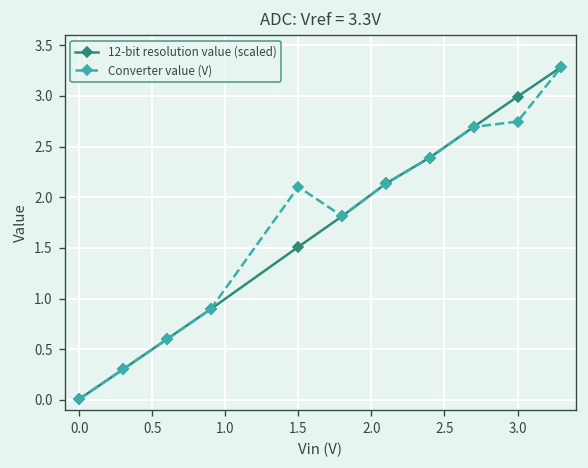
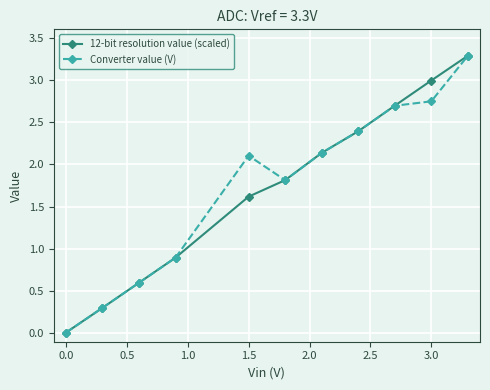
12-bit resolution value (scaled), 1.5: 1.5 -> 1.6
